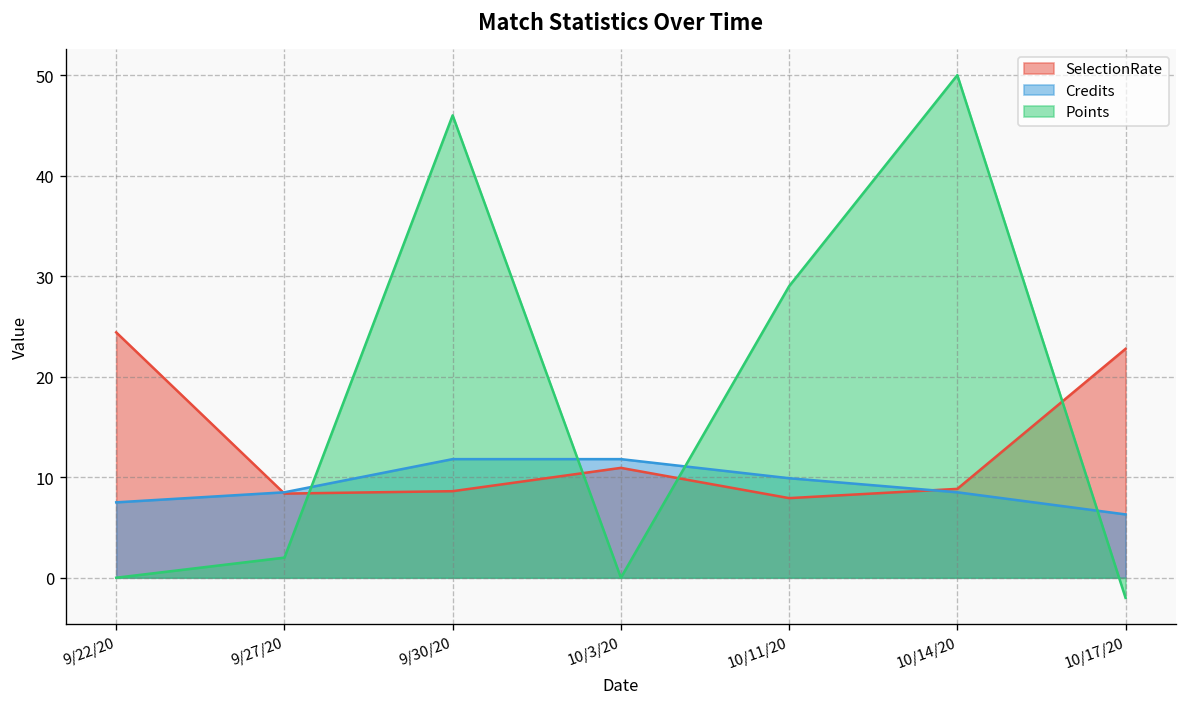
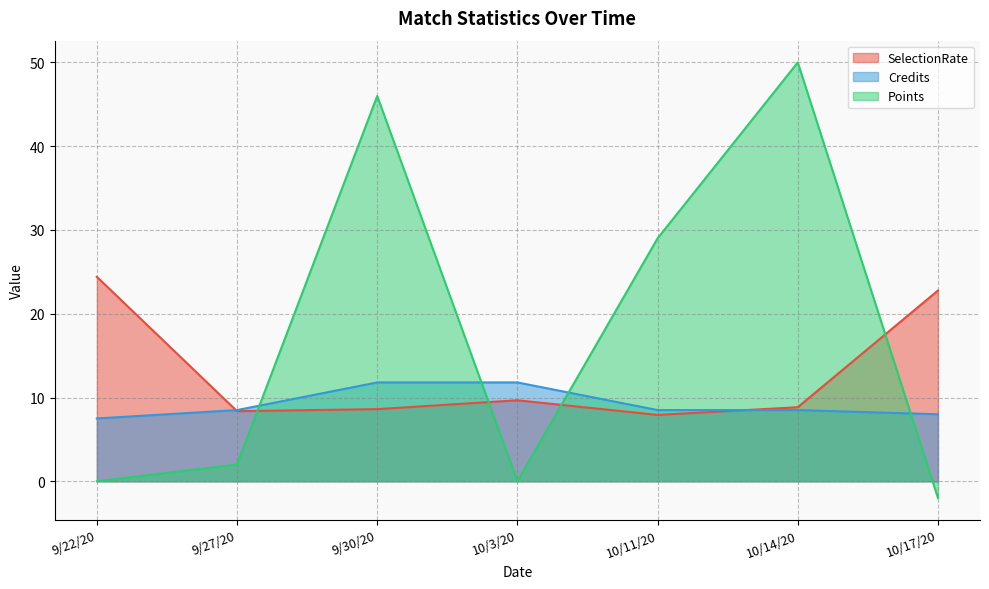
SelectionRate, 10/3/20: 11 -> 10
Credits, 10/11/20: 10 -> 9
Credits, 10/17/20: 6 -> 8
